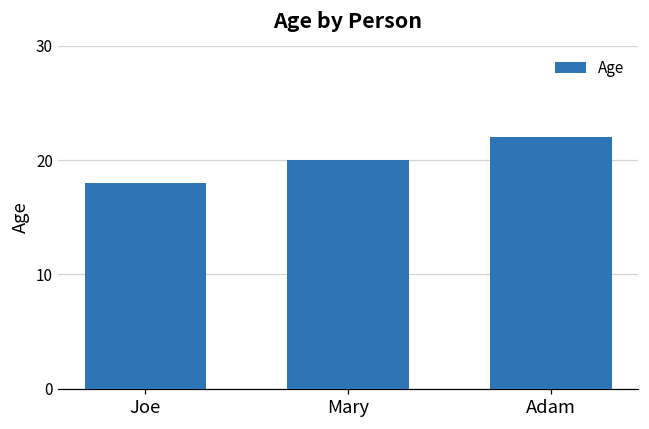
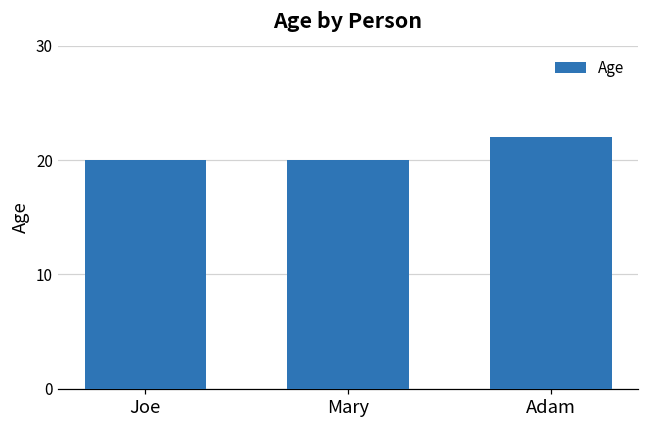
Joe: 18 -> 20
